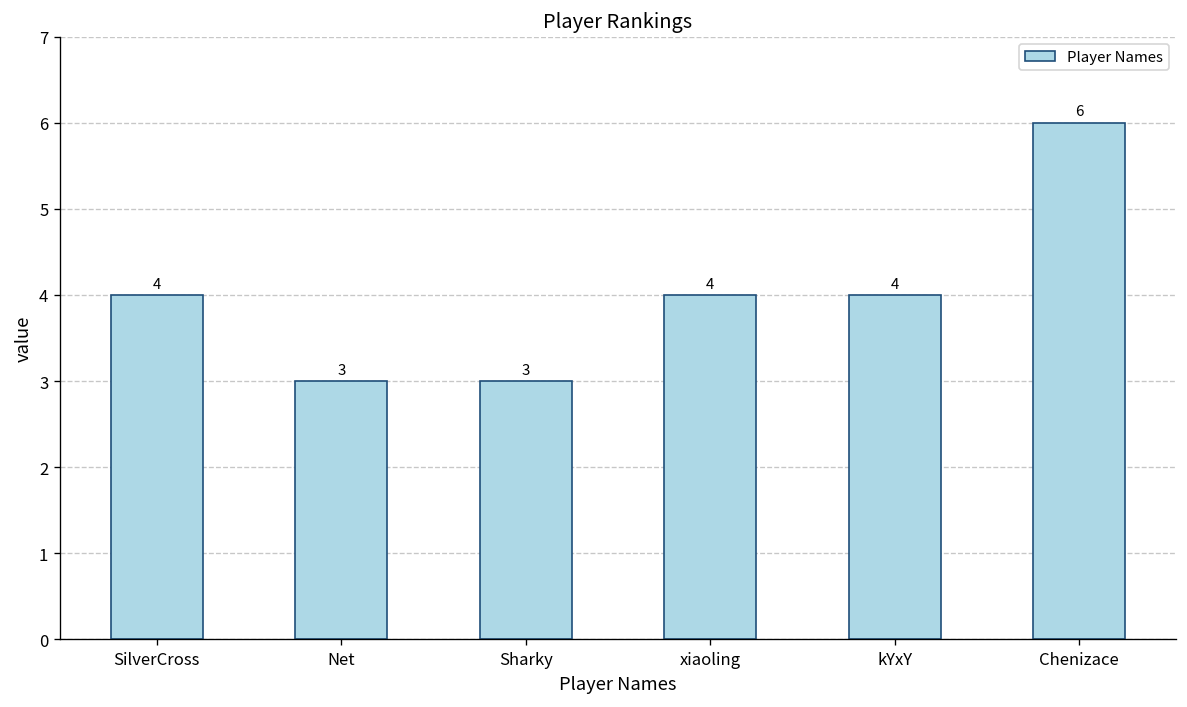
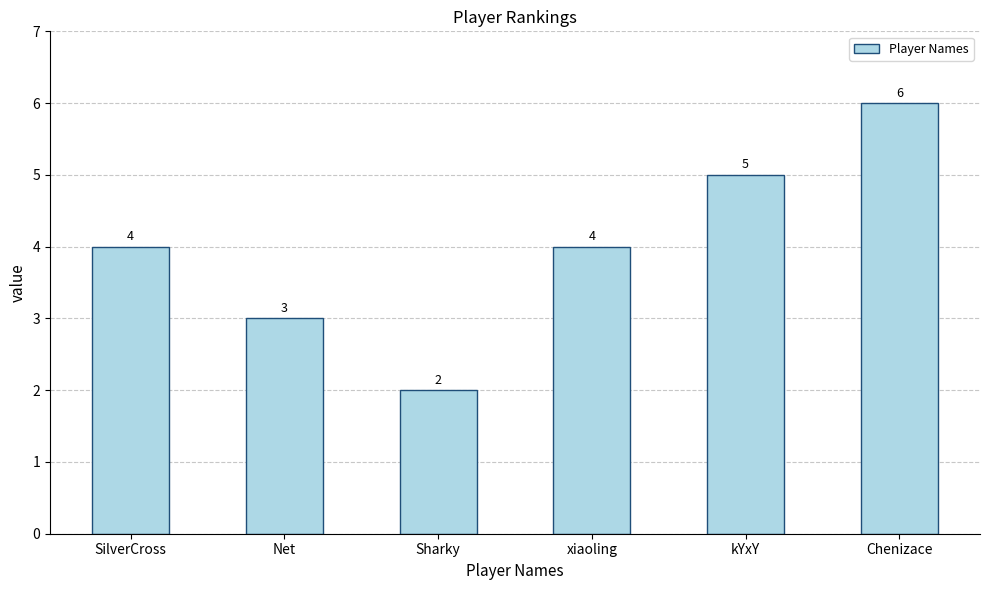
Sharky: 3 -> 2
kYxY: 4 -> 5
